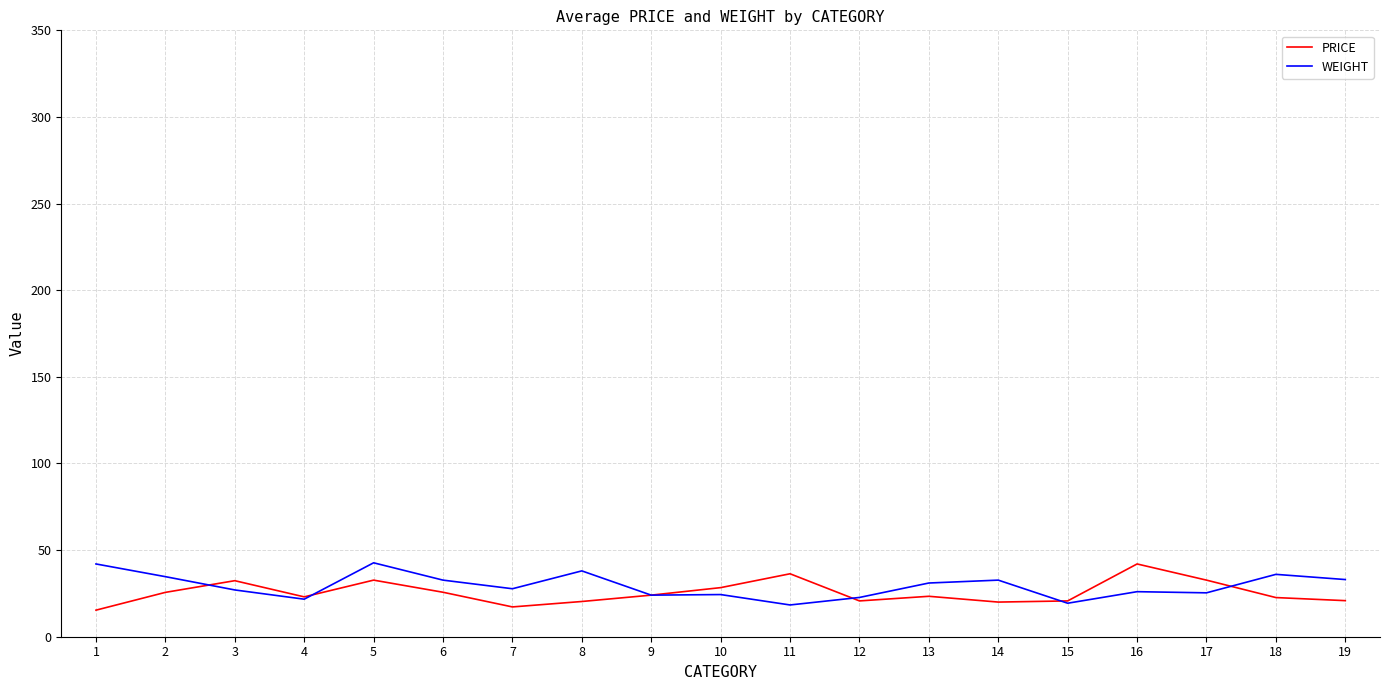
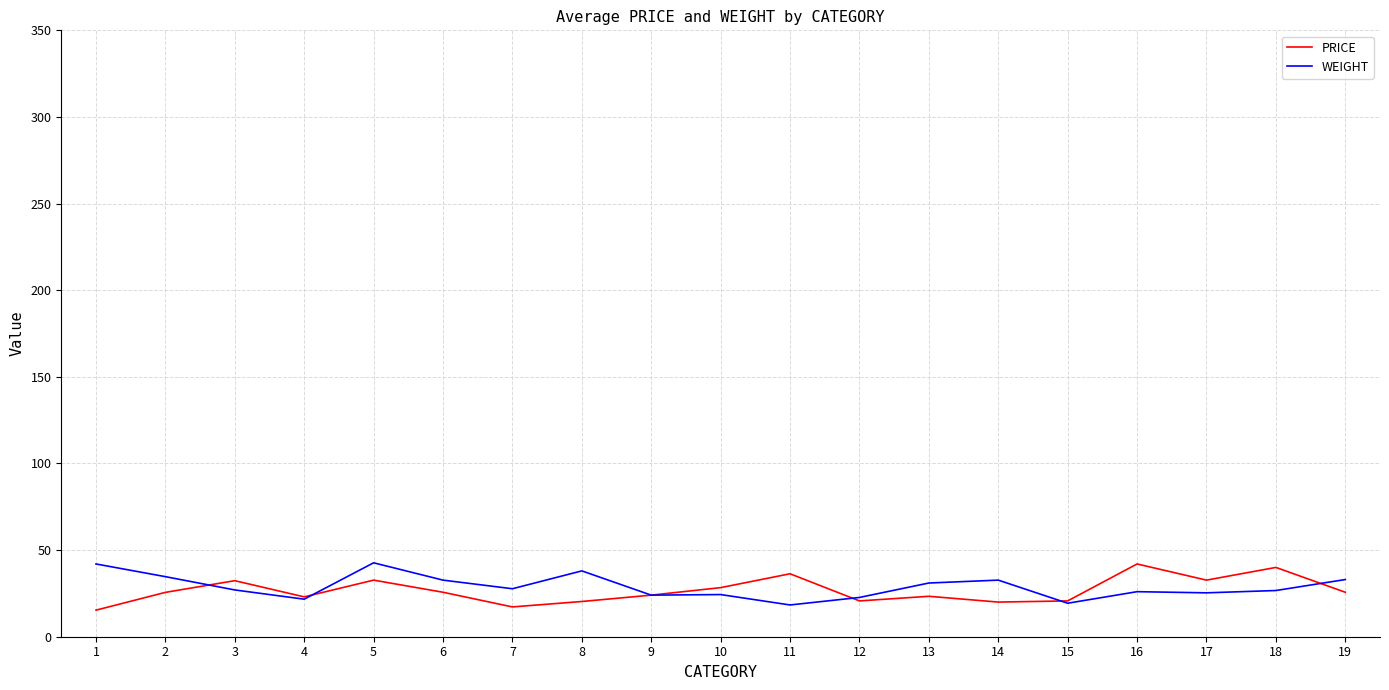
PRICE, 18: 23 -> 40
WEIGHT, 18: 36 -> 27
PRICE, 19: 21 -> 26
